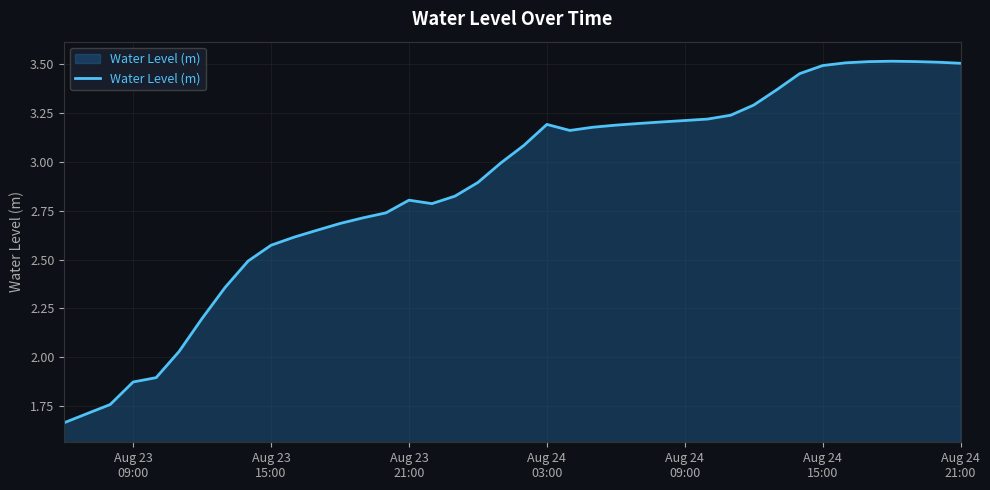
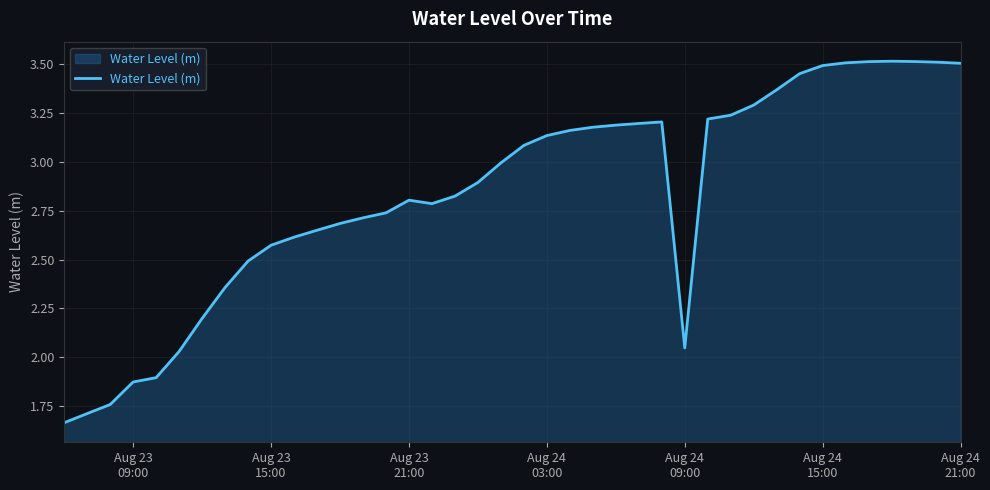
Aug 24 03:00: 3.19 -> 3.13
Aug 24 09:00: 3.21 -> 2.05
